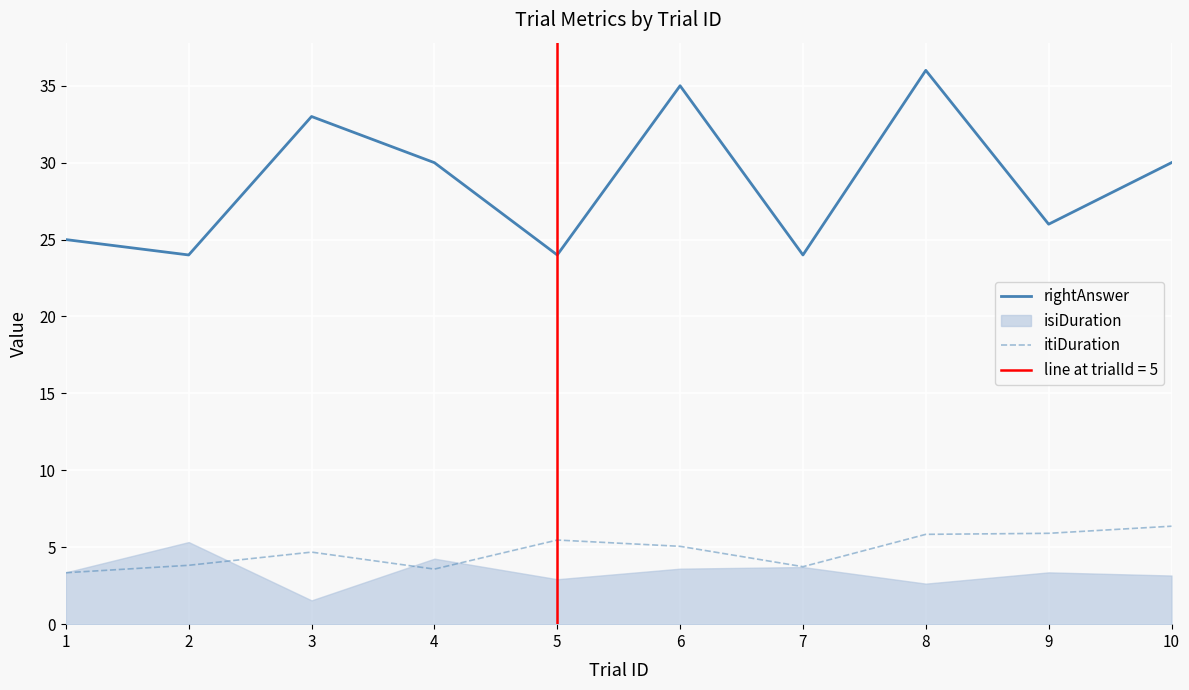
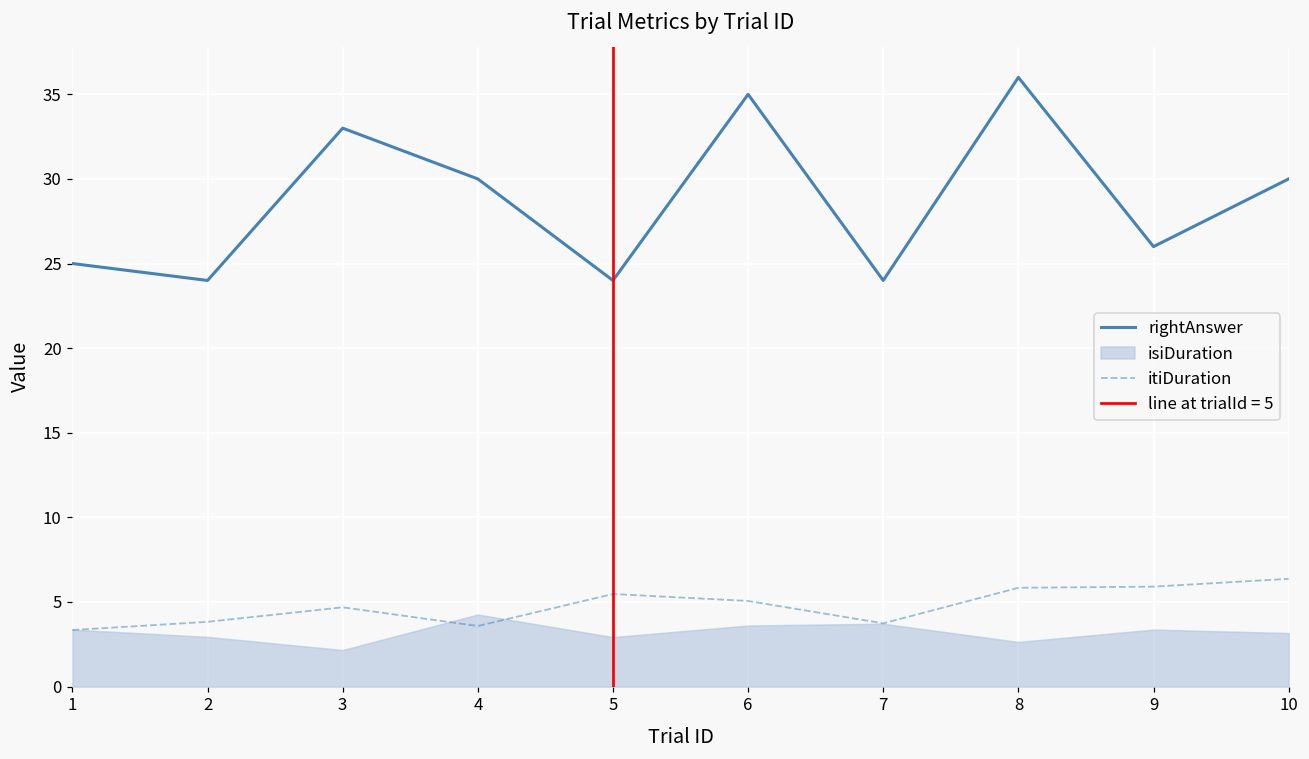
isiDuration, 2: 5.3 -> 2.9
isiDuration, 3: 1.5 -> 2.2
